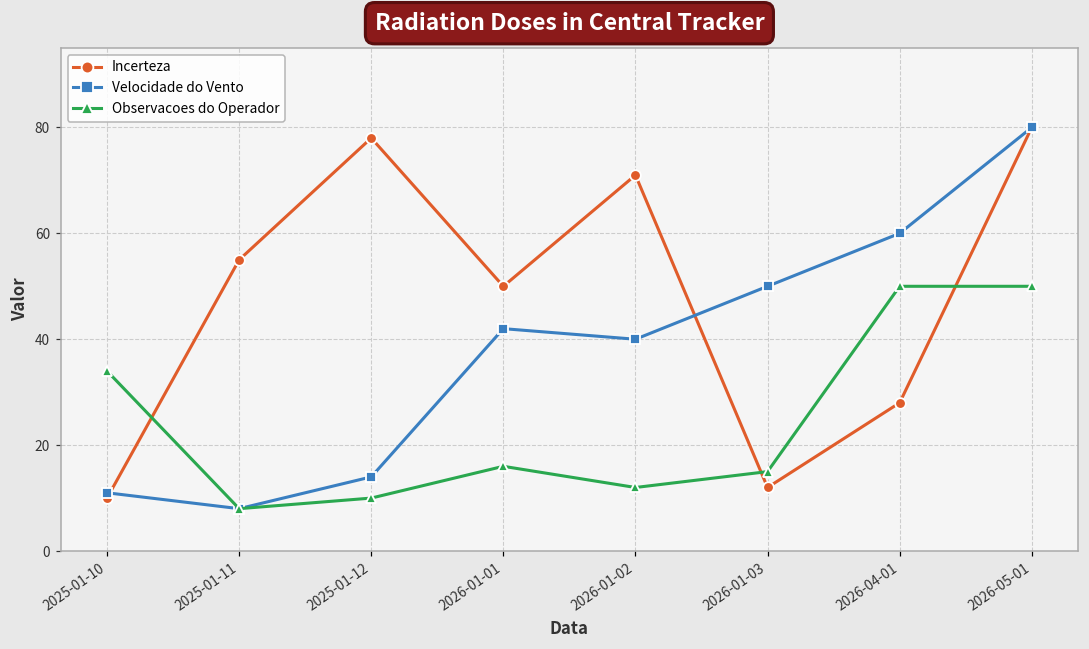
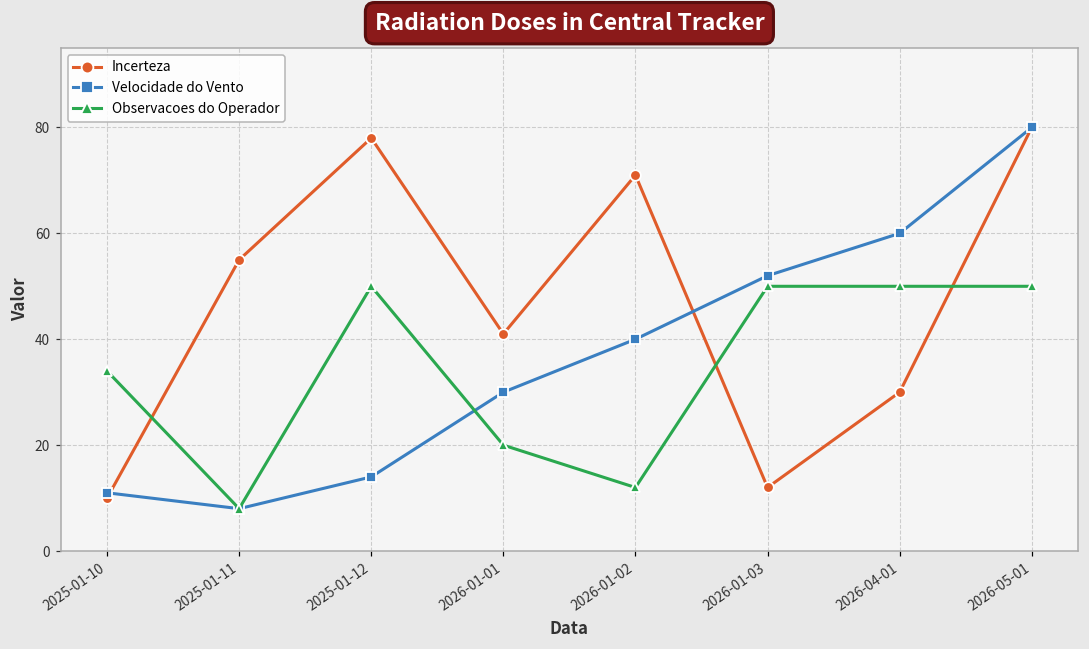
Observacoes do Operador, 2025-01-12: 10 -> 50
Incerteza, 2026-01-01: 50 -> 41
Velocidade do Vento, 2026-01-01: 42 -> 30
Observacoes do Operador, 2026-01-01: 16 -> 20
Velocidade do Vento, 2026-01-03: 50 -> 52
Observacoes do Operador, 2026-01-03: 15 -> 50
Incerteza, 2026-04-01: 28 -> 30
